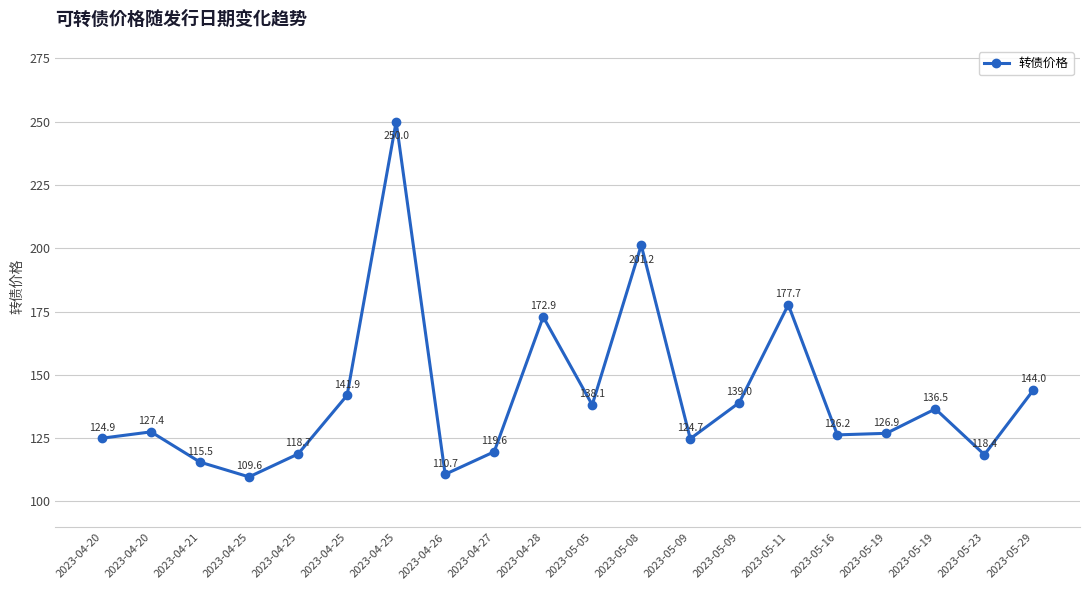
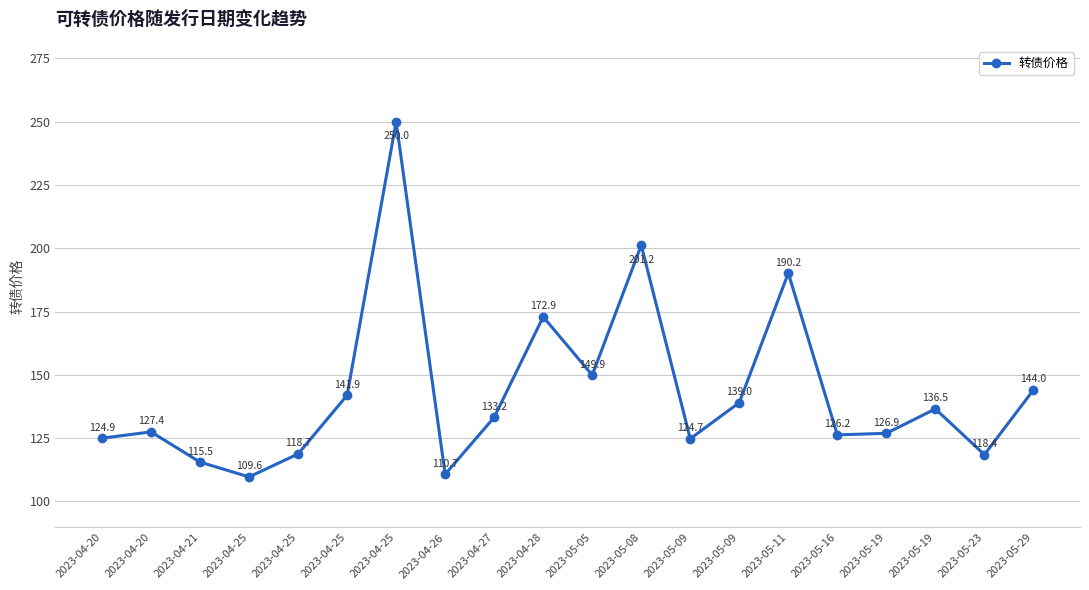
2023-04-27: 119.6 -> 133.2
2023-05-05: 138.1 -> 149.9
2023-05-11: 177.7 -> 190.2
